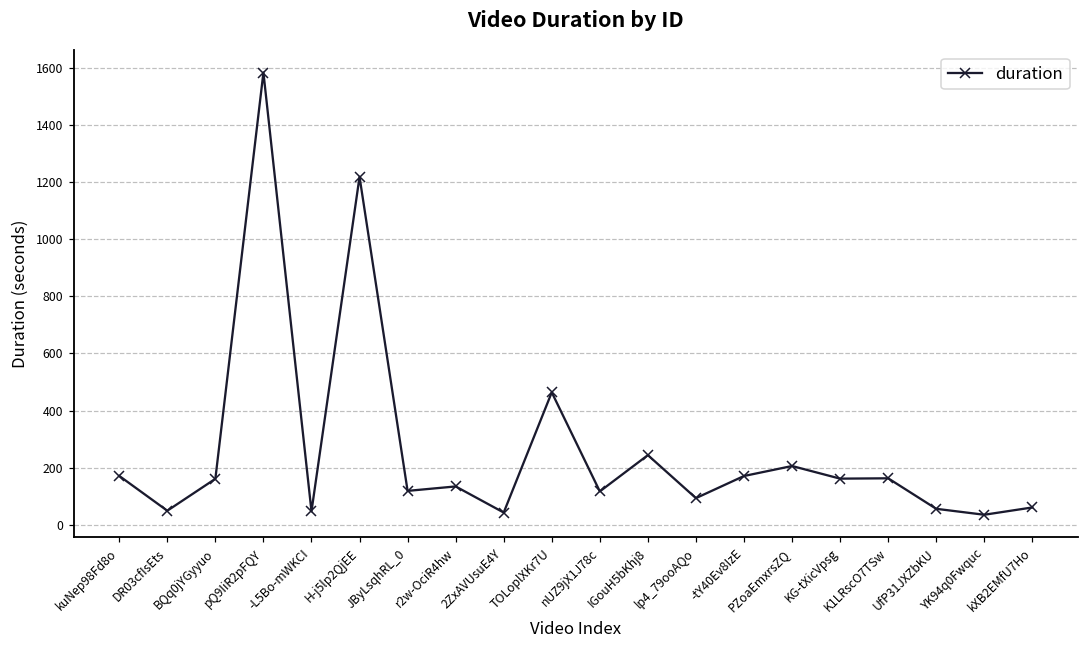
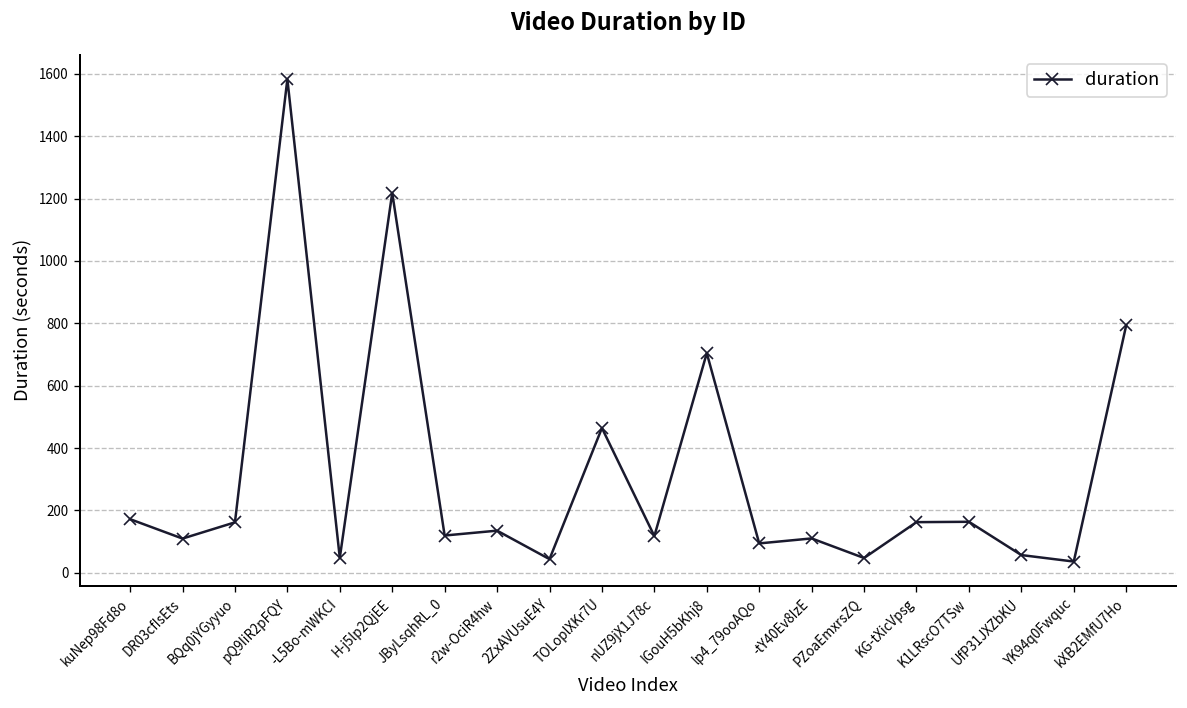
DR03cfIsEts: 50 -> 110
IGouH5bKhj8: 240 -> 700
-tY40Ev8IzE: 170 -> 110
PZoaEmxrsZQ: 210 -> 50
kXB2EMfU7Ho: 60 -> 790
